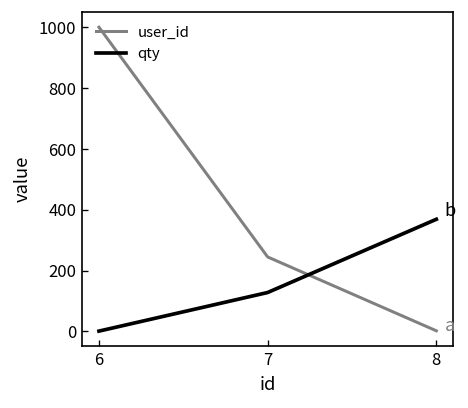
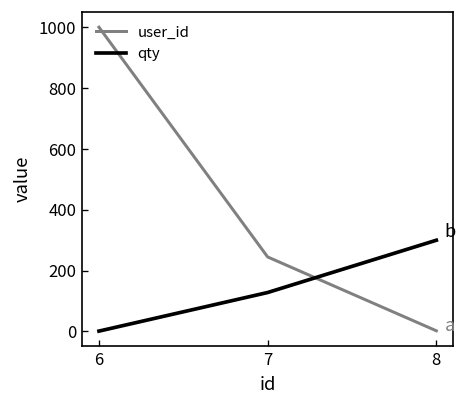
qty, 8: 370 -> 300
